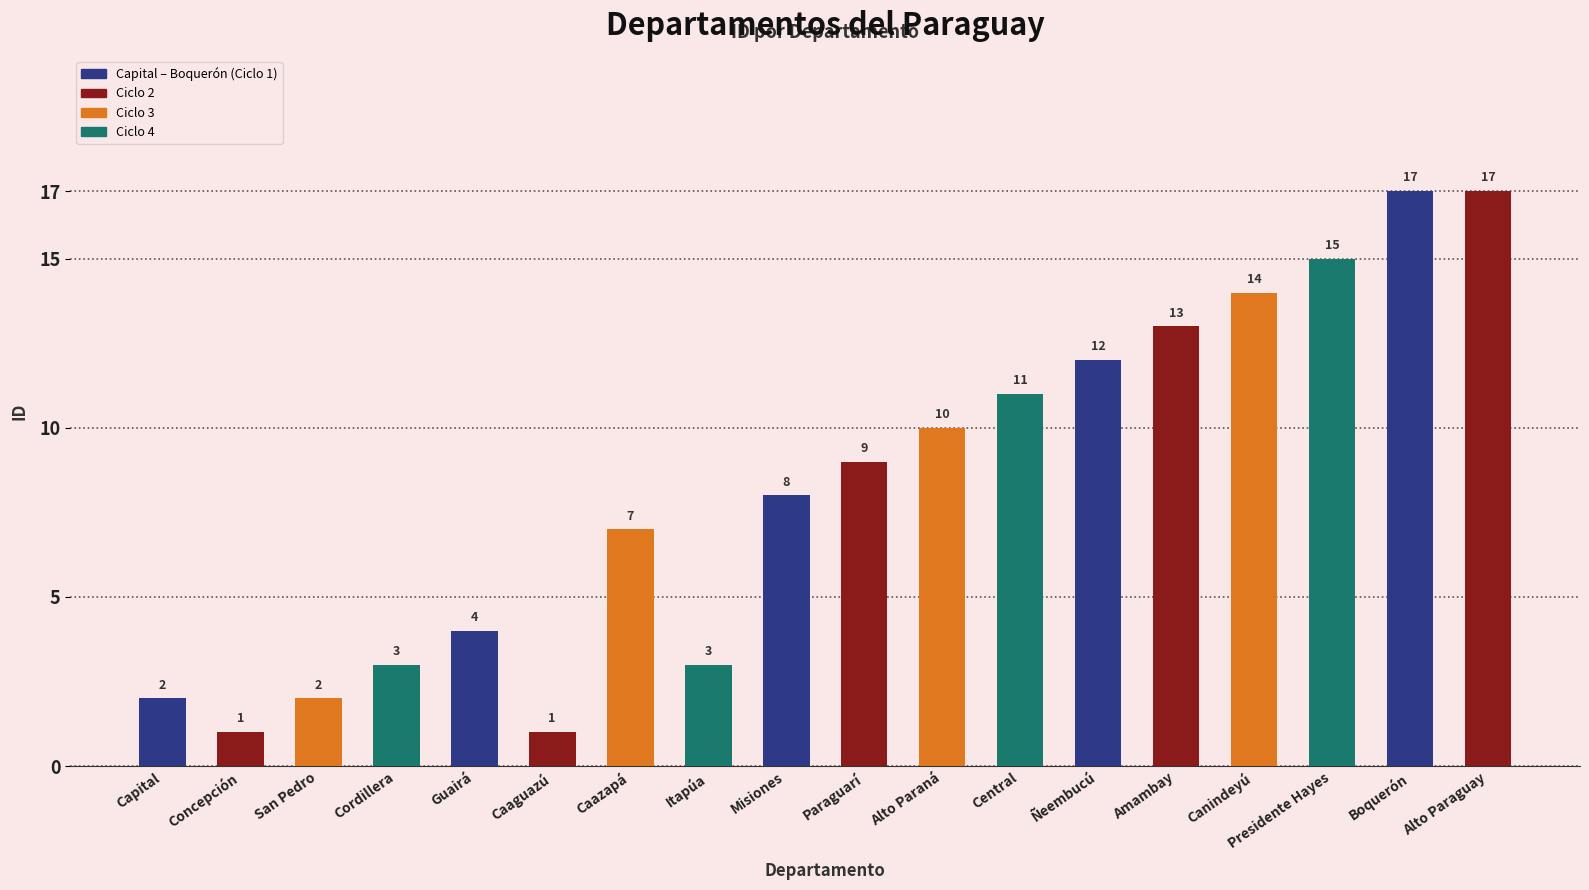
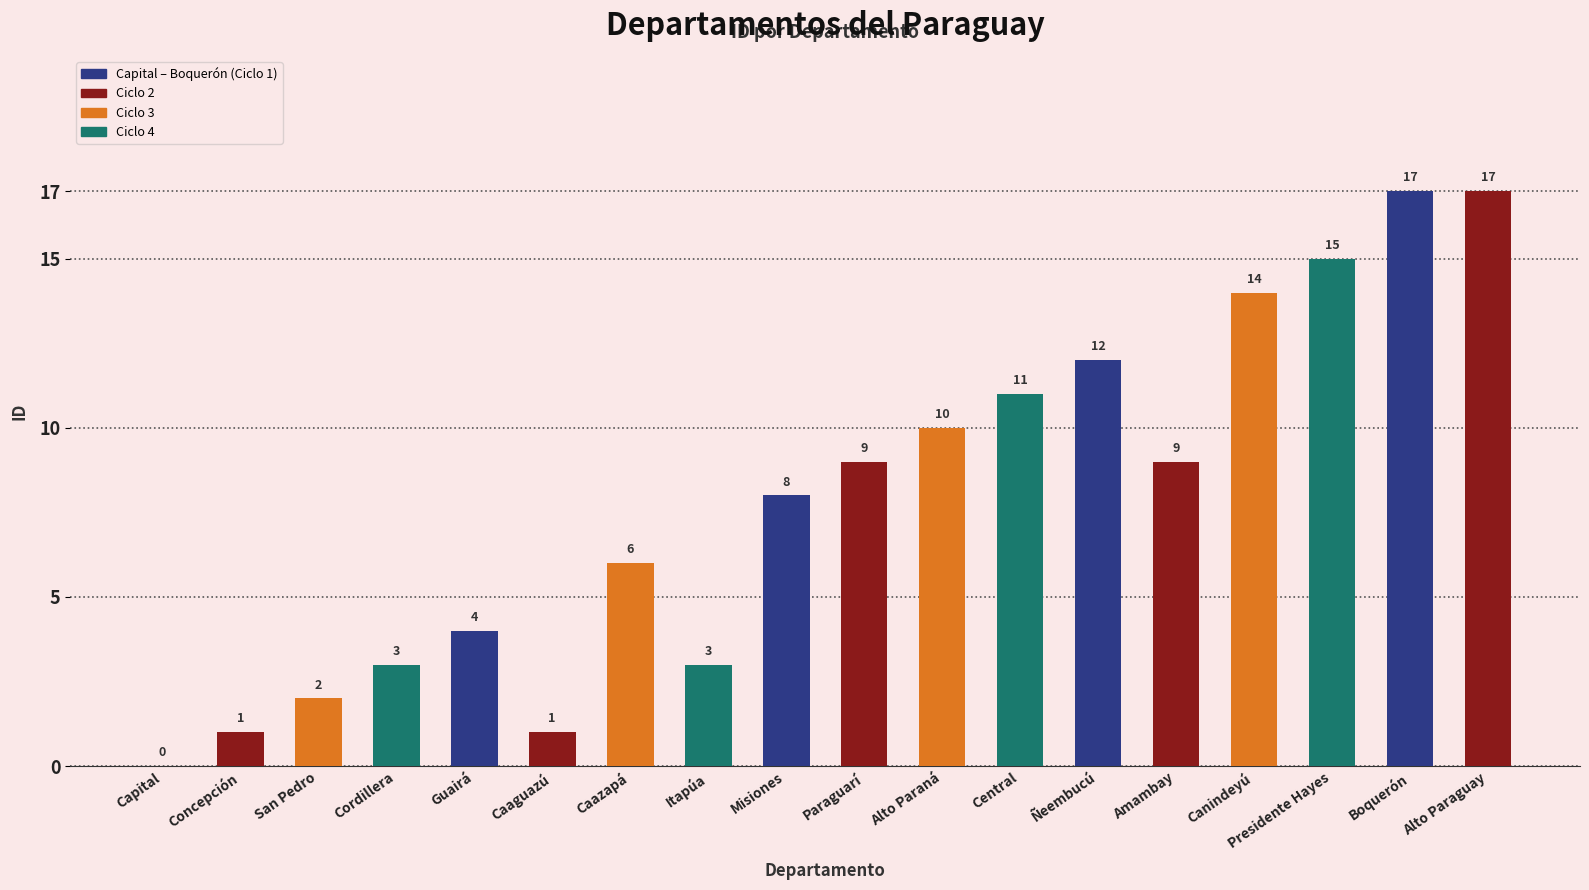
Capital: 2 -> 0
Caazapá: 7 -> 6
Amambay: 13 -> 9
